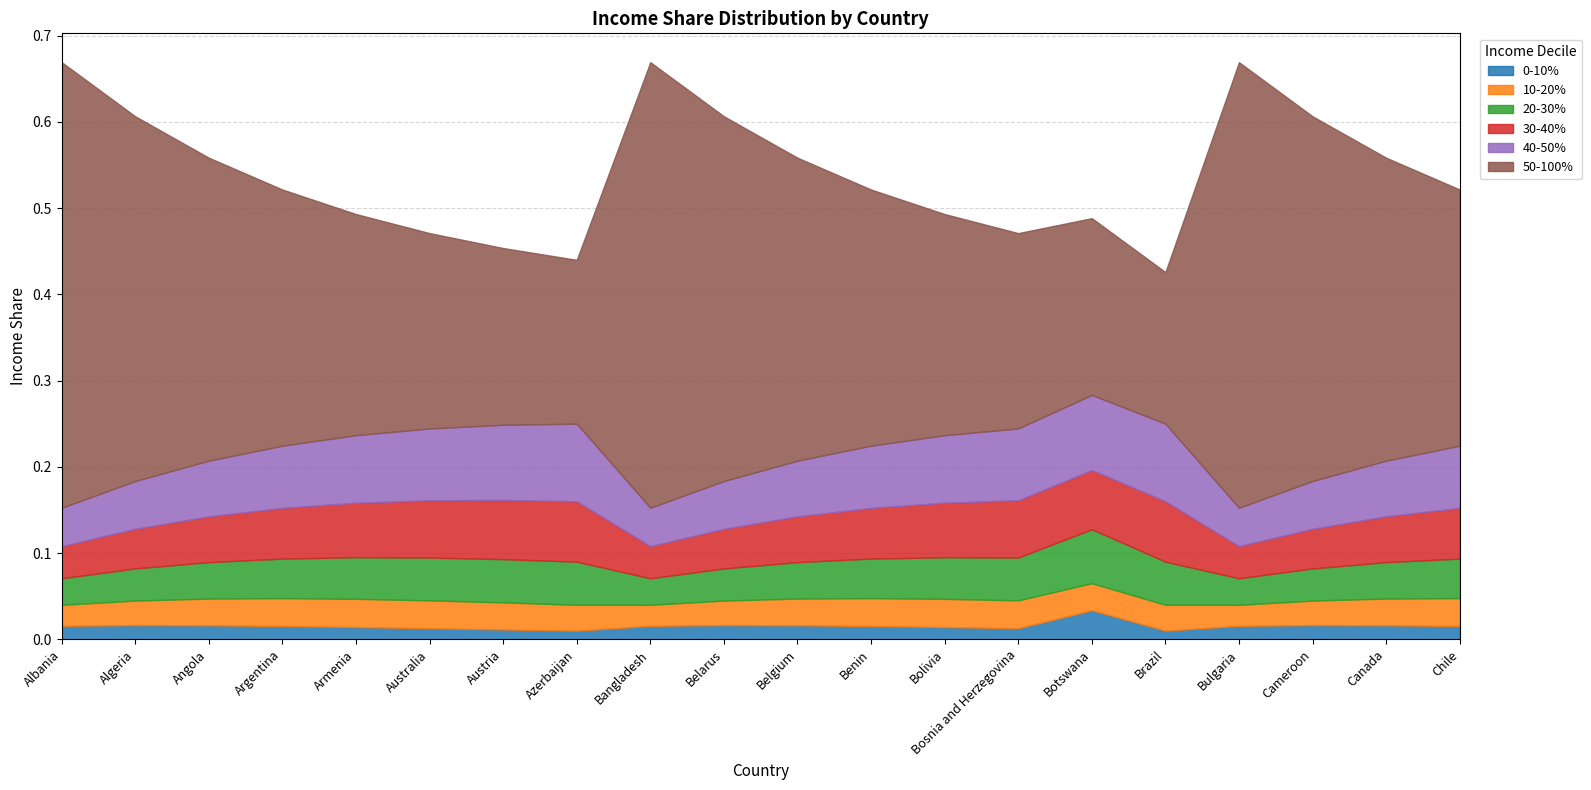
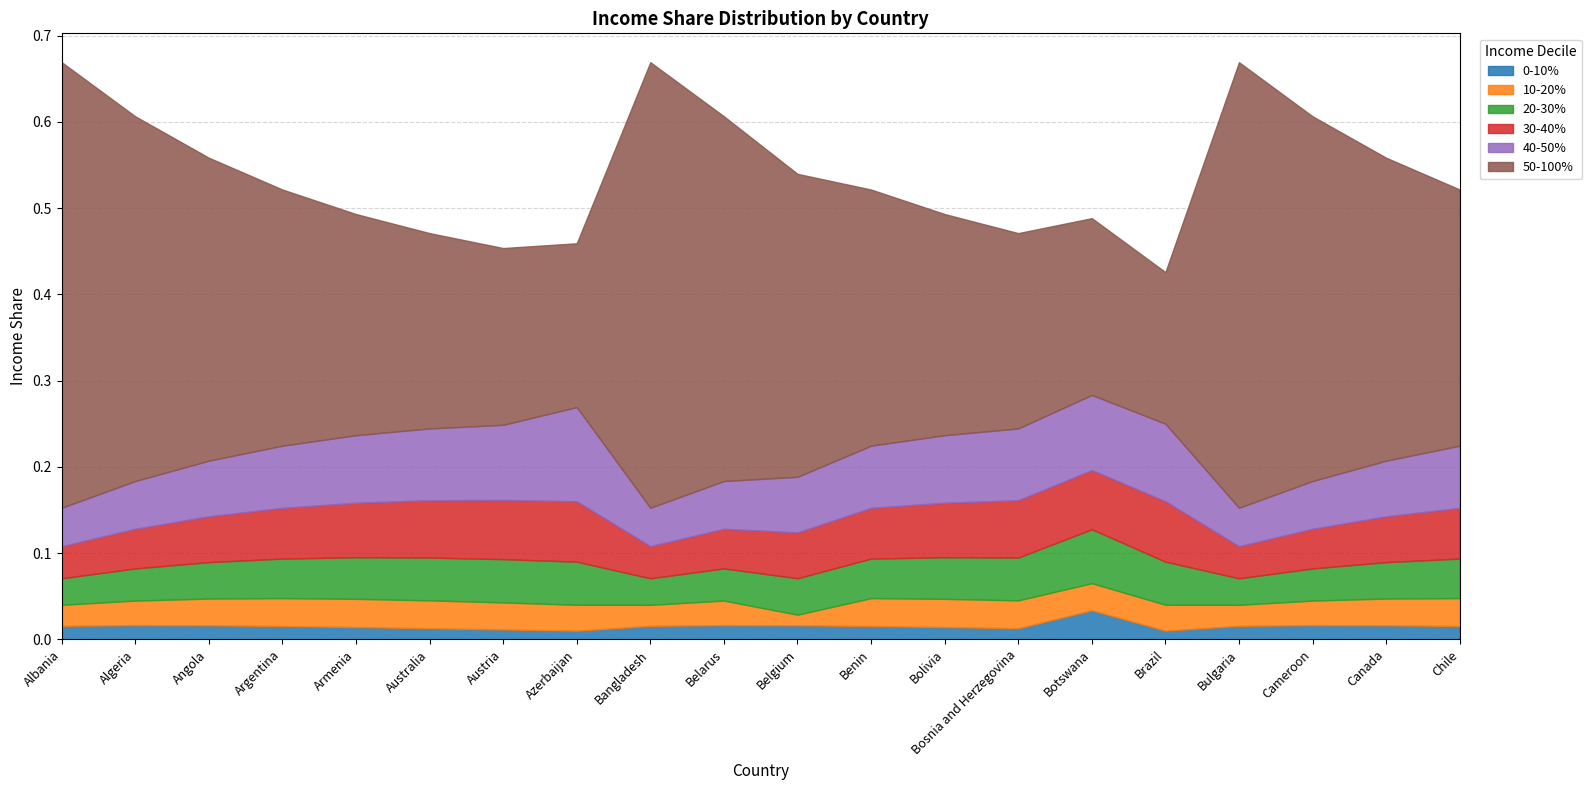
40-50%, Azerbaijan: 0.09 -> 0.11
10-20%, Belgium: 0.03 -> 0.01
